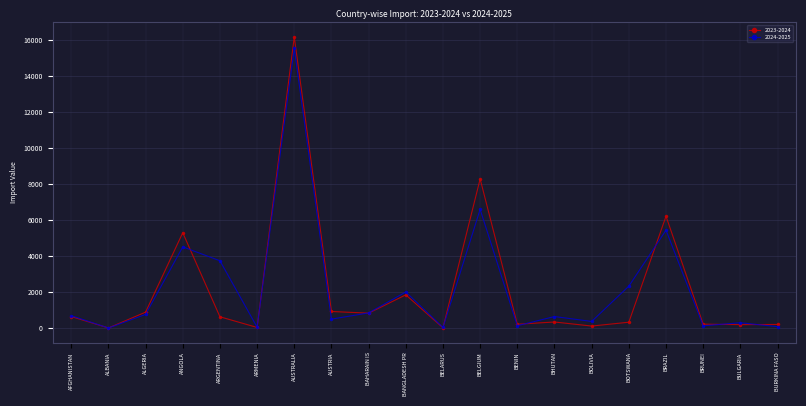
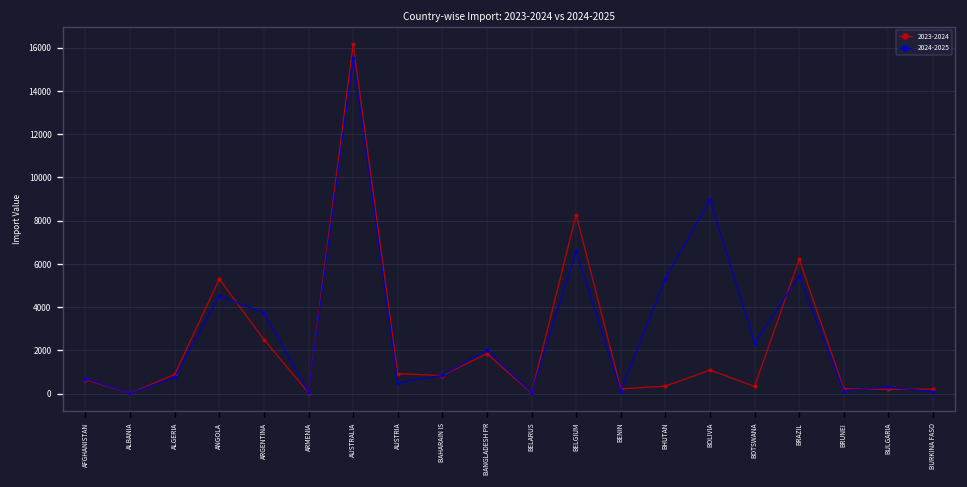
2023-2024, ARGENTINA: 600 -> 2500
2024-2025, BHUTAN: 600 -> 5300
2023-2024, BOLIVIA: 100 -> 1100
2024-2025, BOLIVIA: 400 -> 9000
